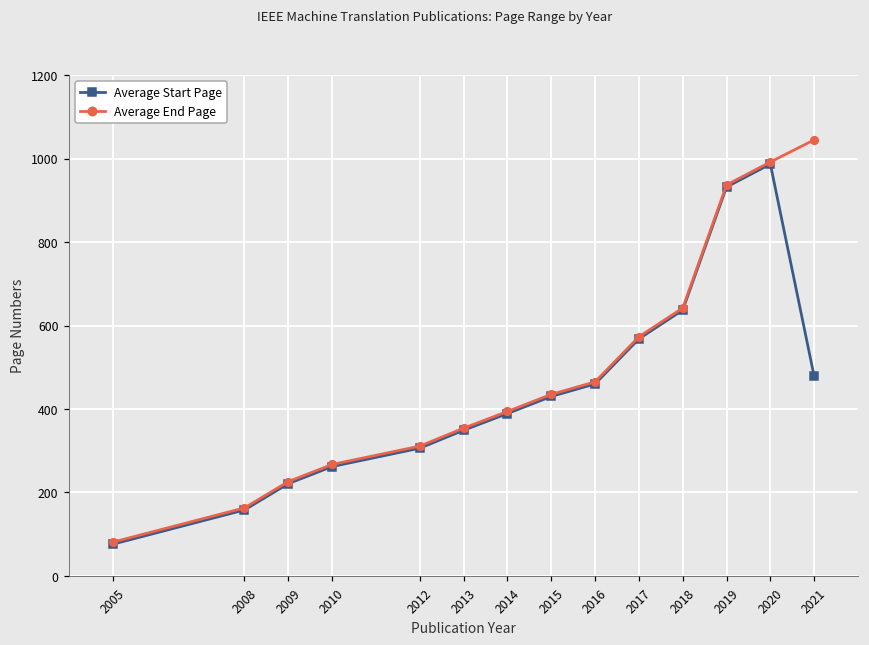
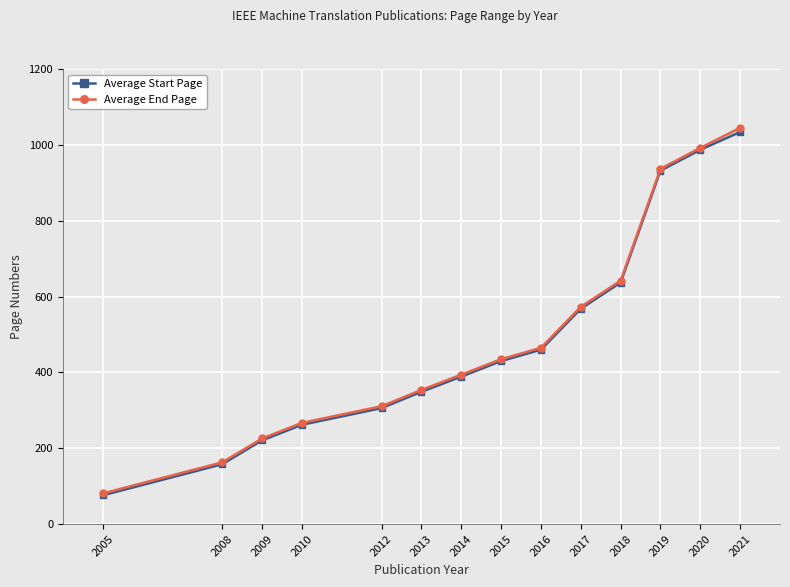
Average Start Page, 2021: 480 -> 1030
